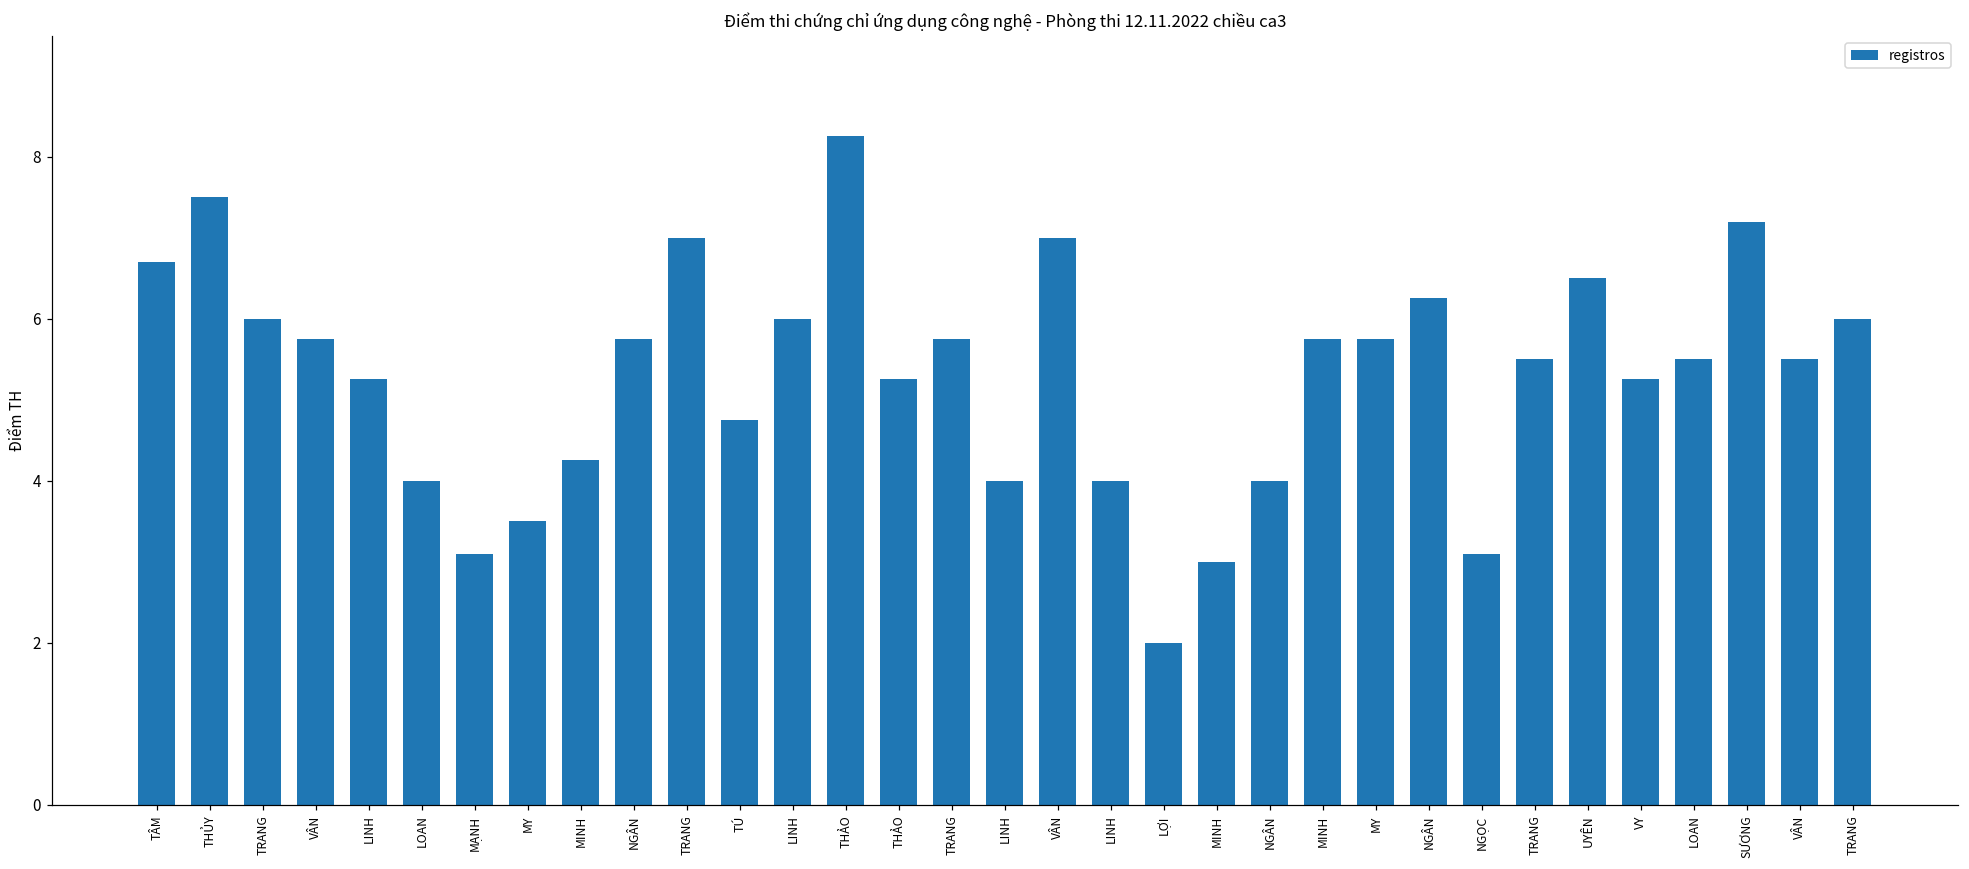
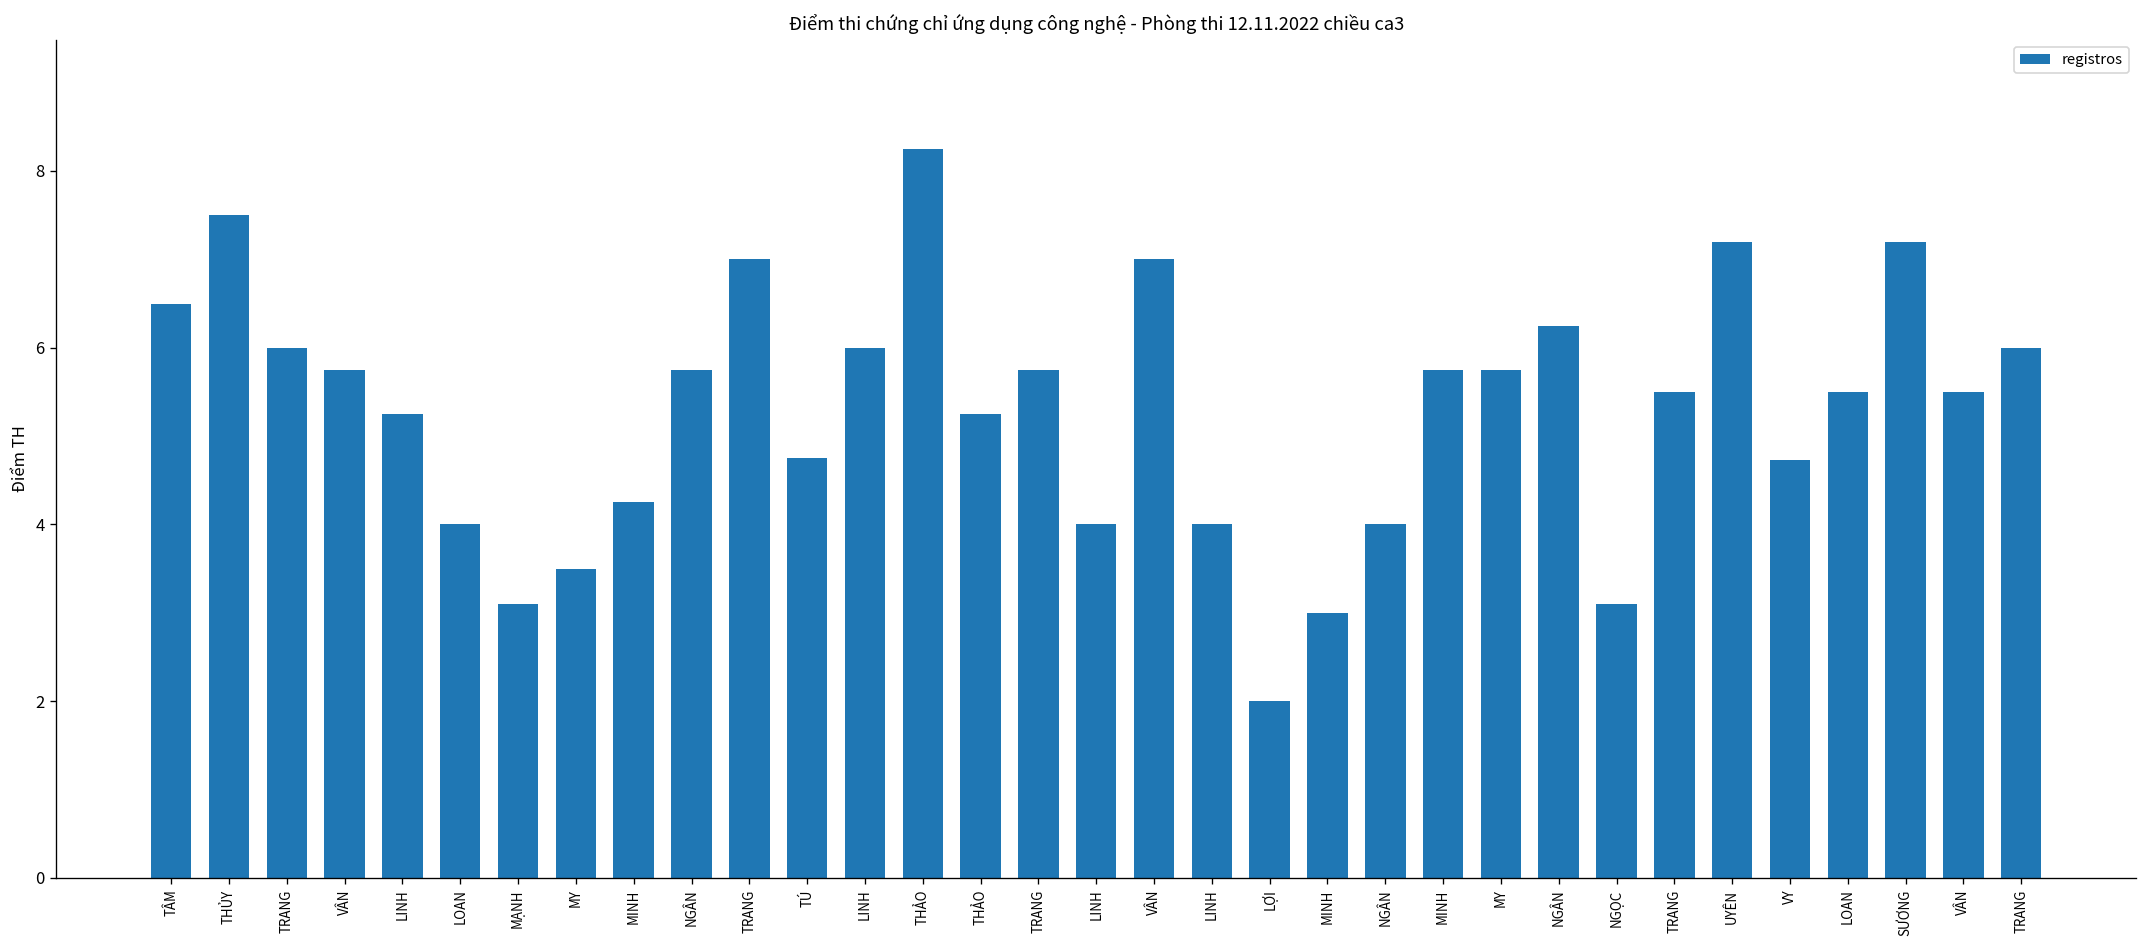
TÂM: 6.7 -> 6.5
UYÊN: 6.5 -> 7.2
VY: 5.3 -> 4.7
